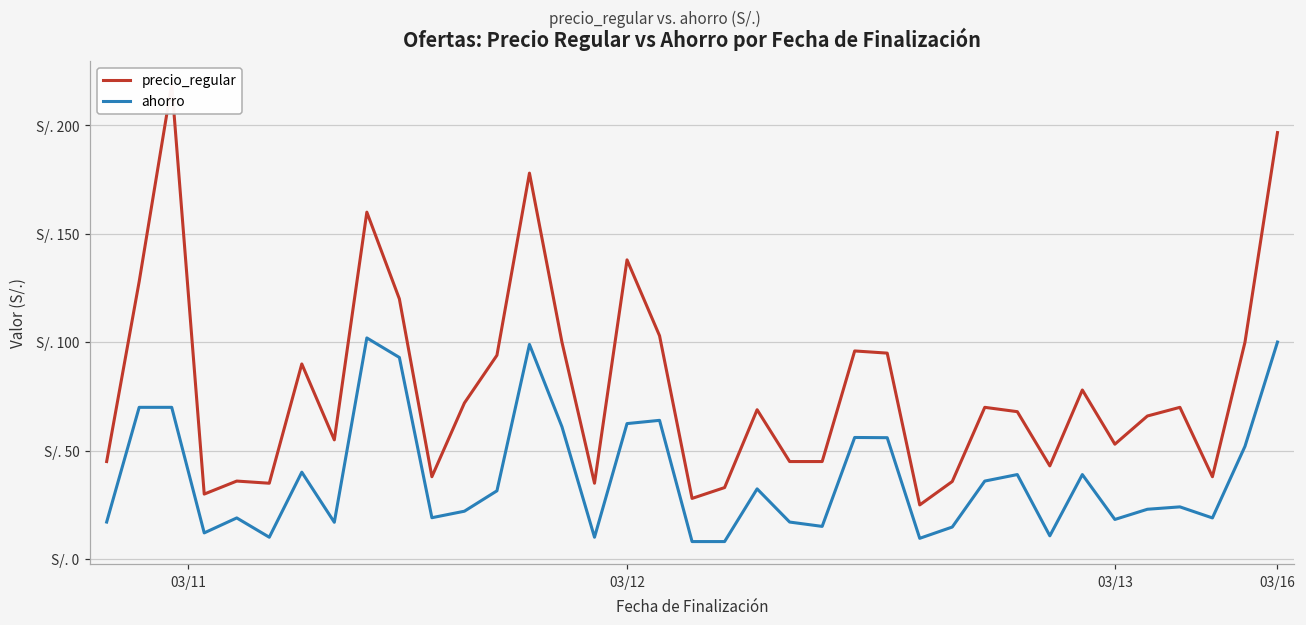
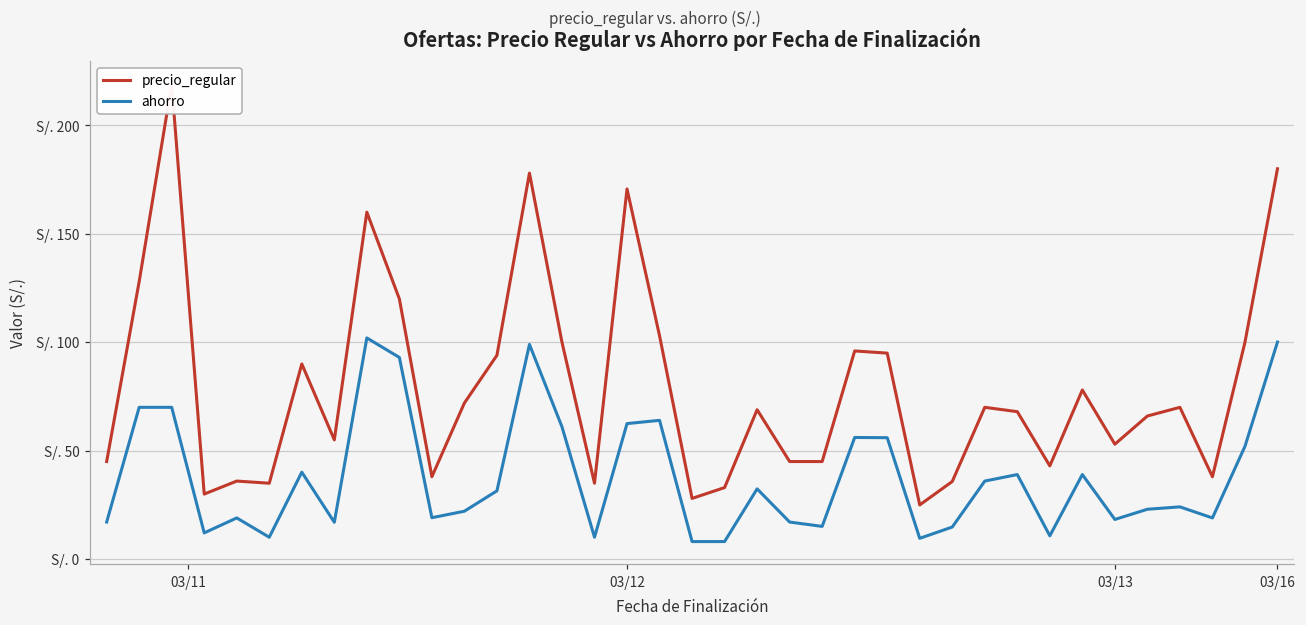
precio_regular, 03/12: S/. 138 -> S/. 171
precio_regular, 03/16: S/. 197 -> S/. 180
